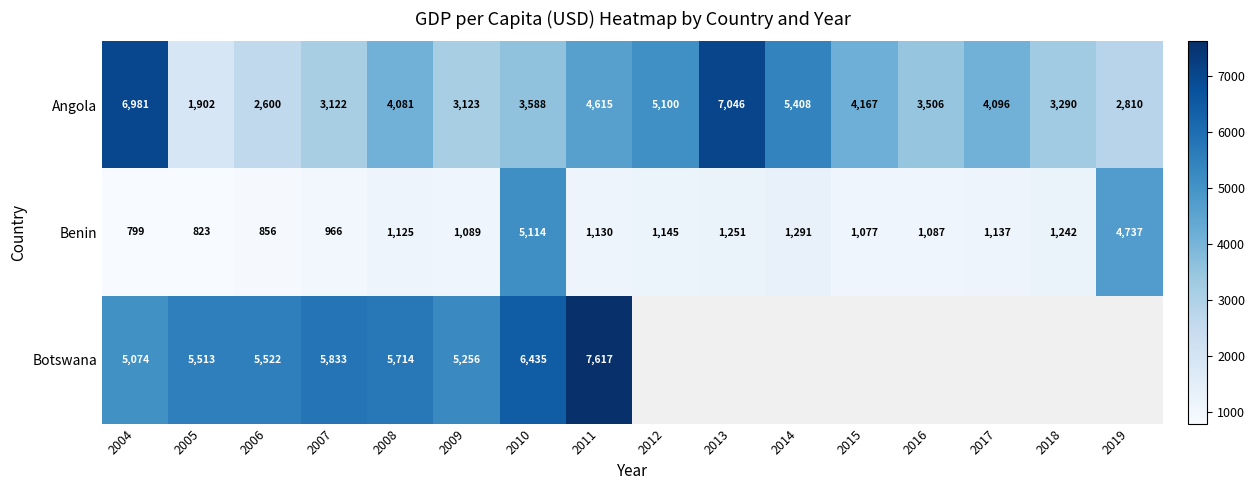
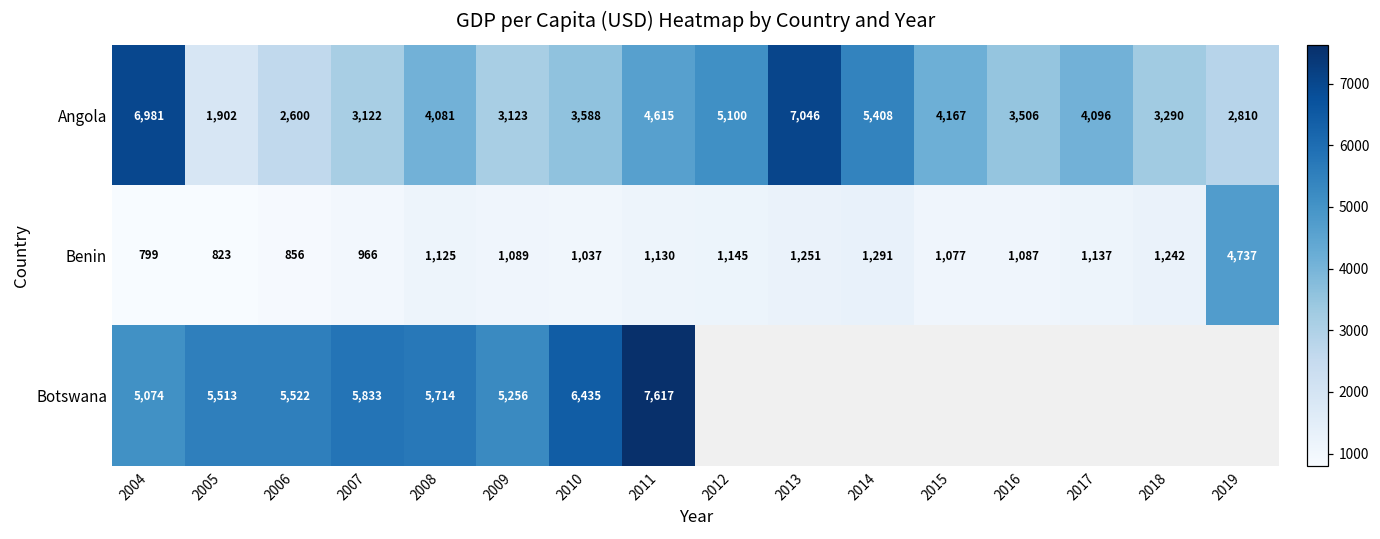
Benin, 2010: 5,114 -> 1,037
